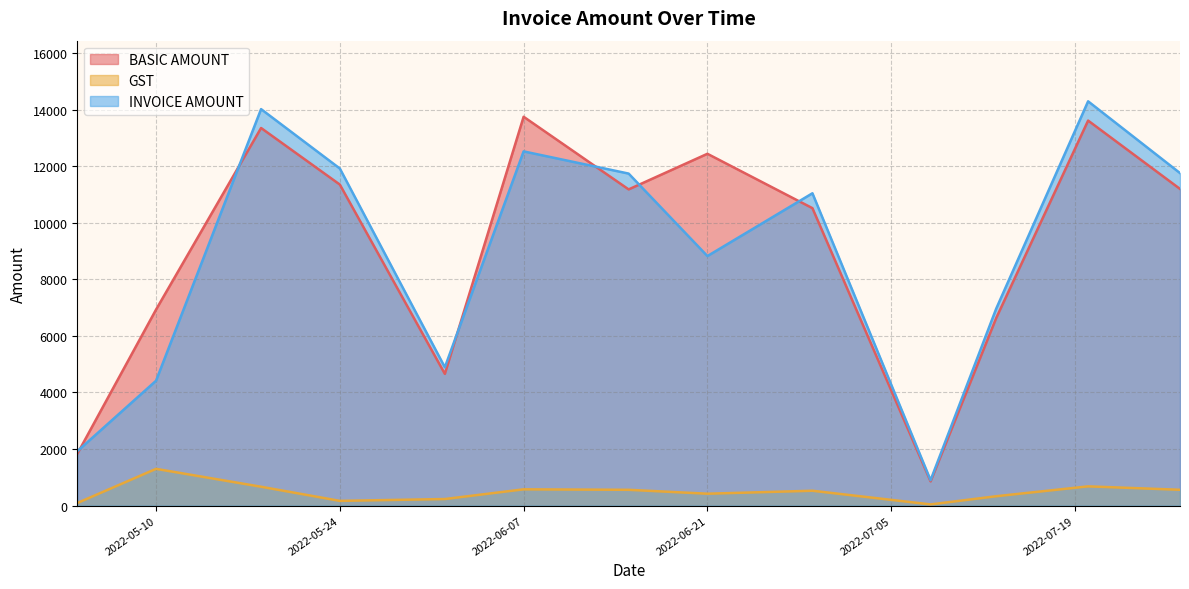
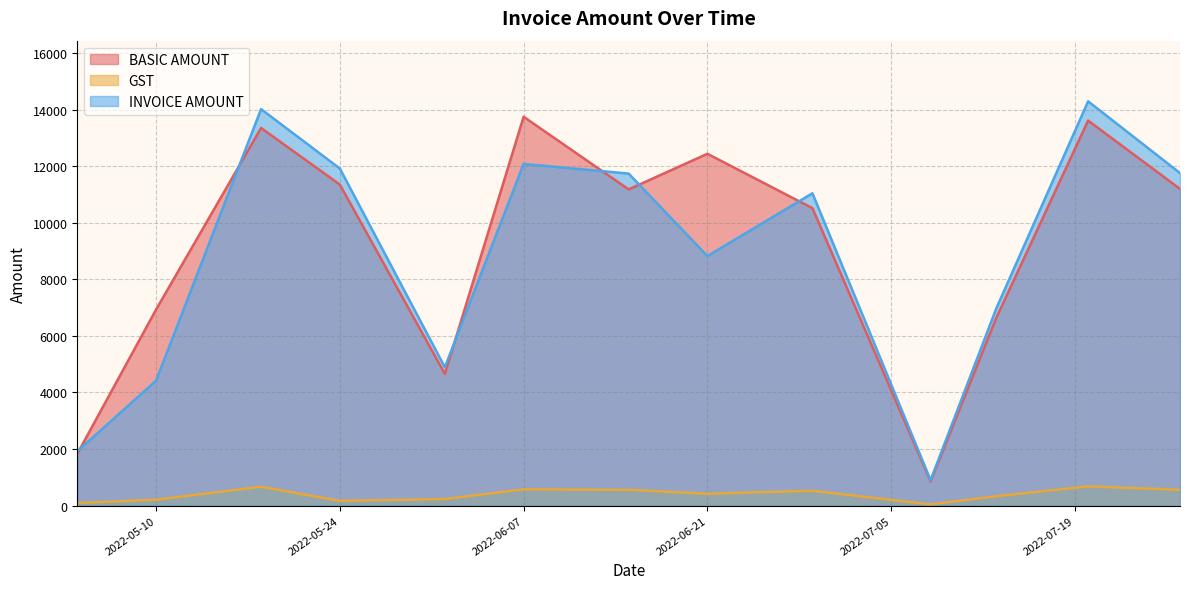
GST, 2022-05-10: 1300 -> 200
INVOICE AMOUNT, 2022-06-07: 12500 -> 12100
